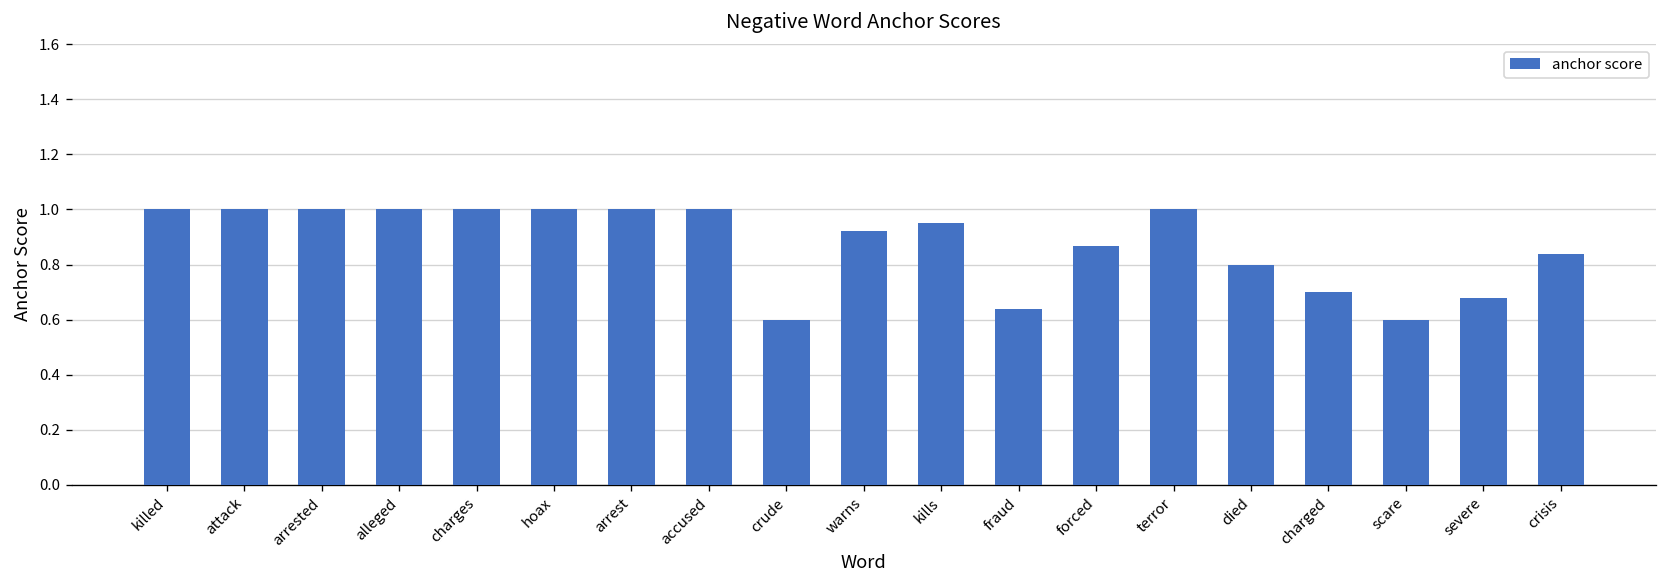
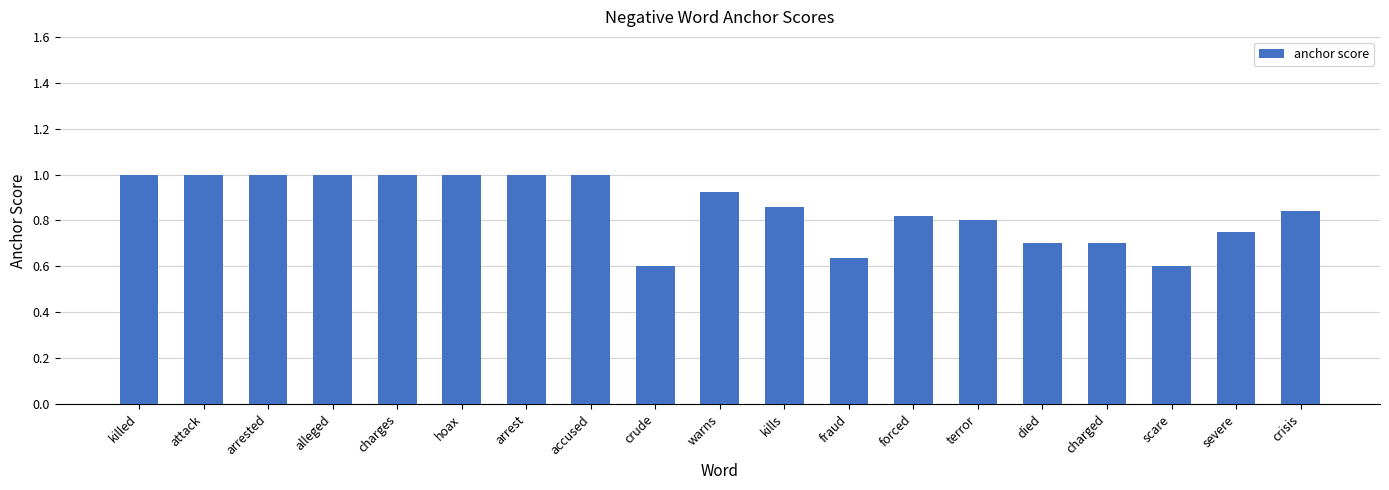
kills: 0.95 -> 0.86
forced: 0.87 -> 0.82
terror: 1.0 -> 0.8
died: 0.8 -> 0.7
severe: 0.68 -> 0.75
